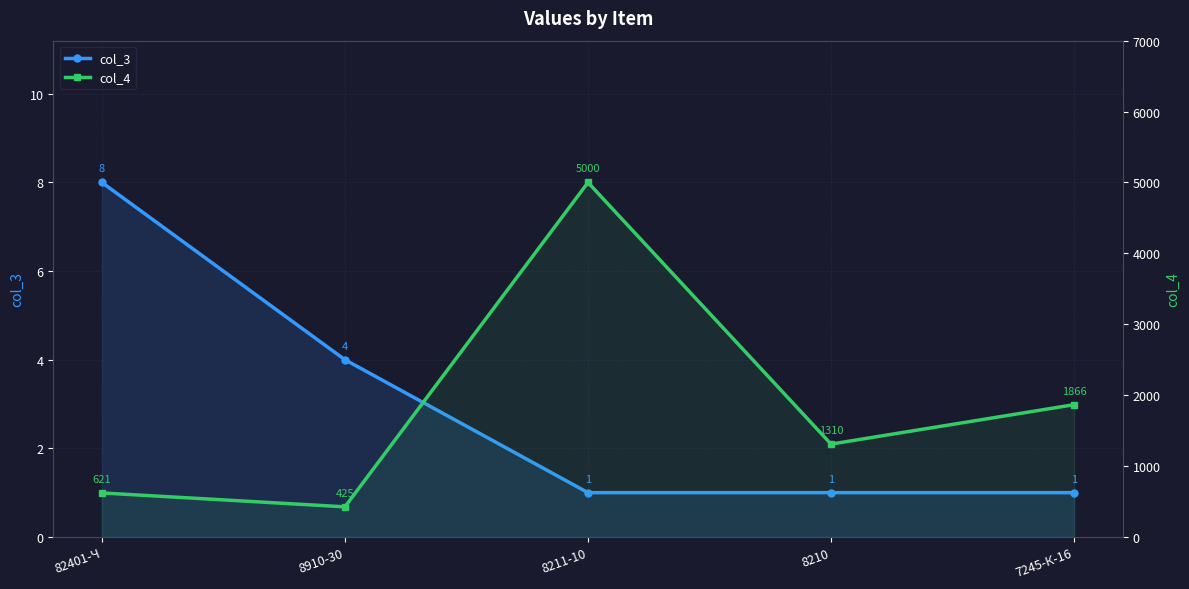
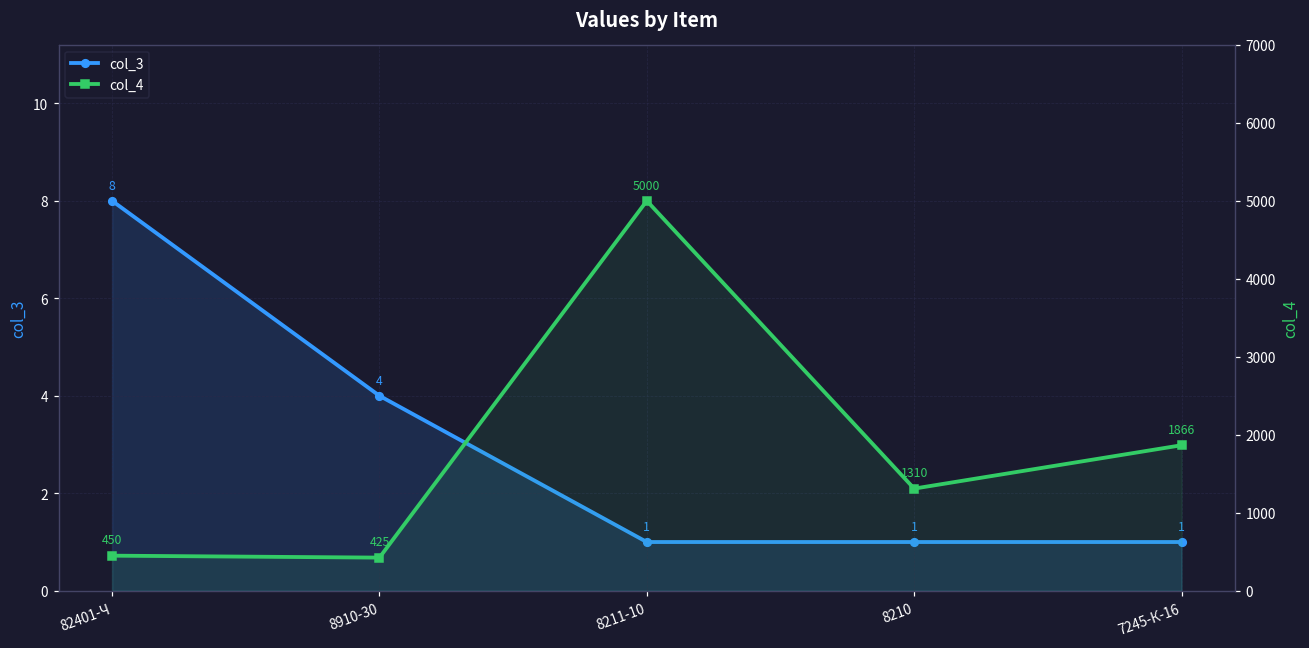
col_4, 82401-Ч: 621 -> 450
